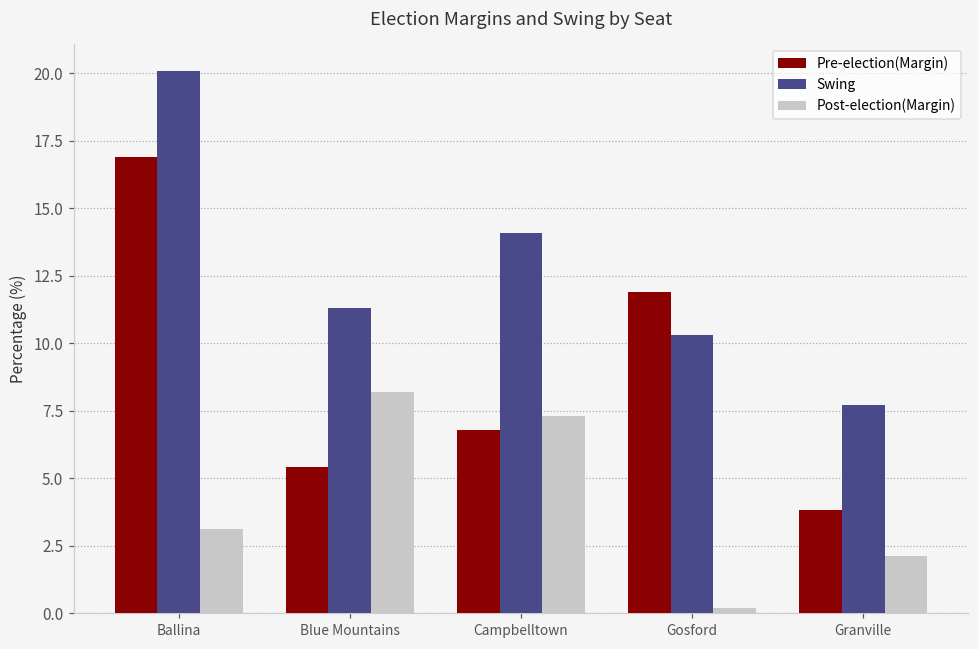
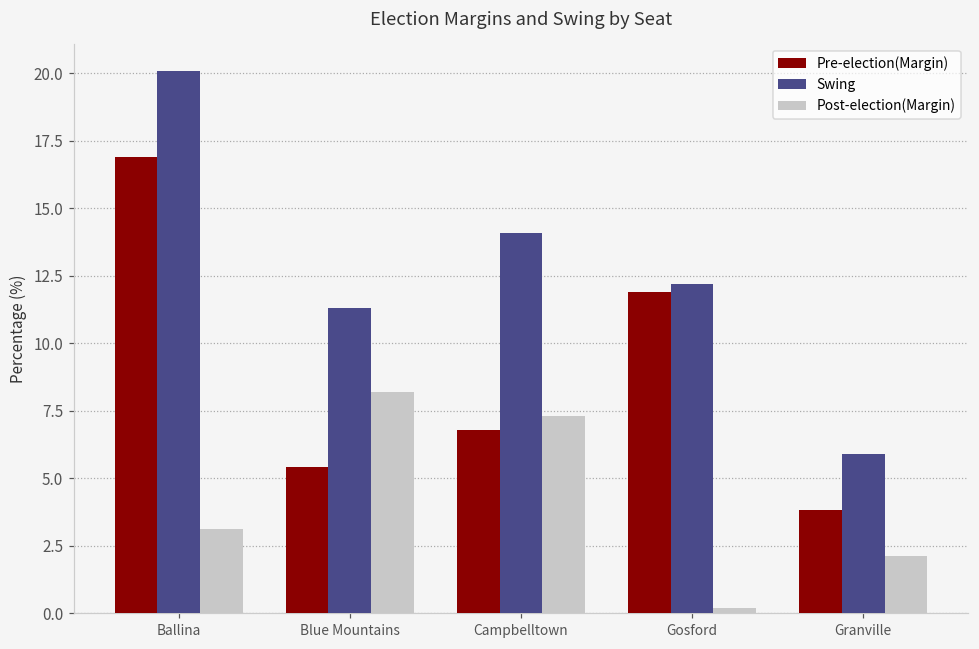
Swing, Gosford: 10.3 -> 12.2
Swing, Granville: 7.7 -> 5.9
